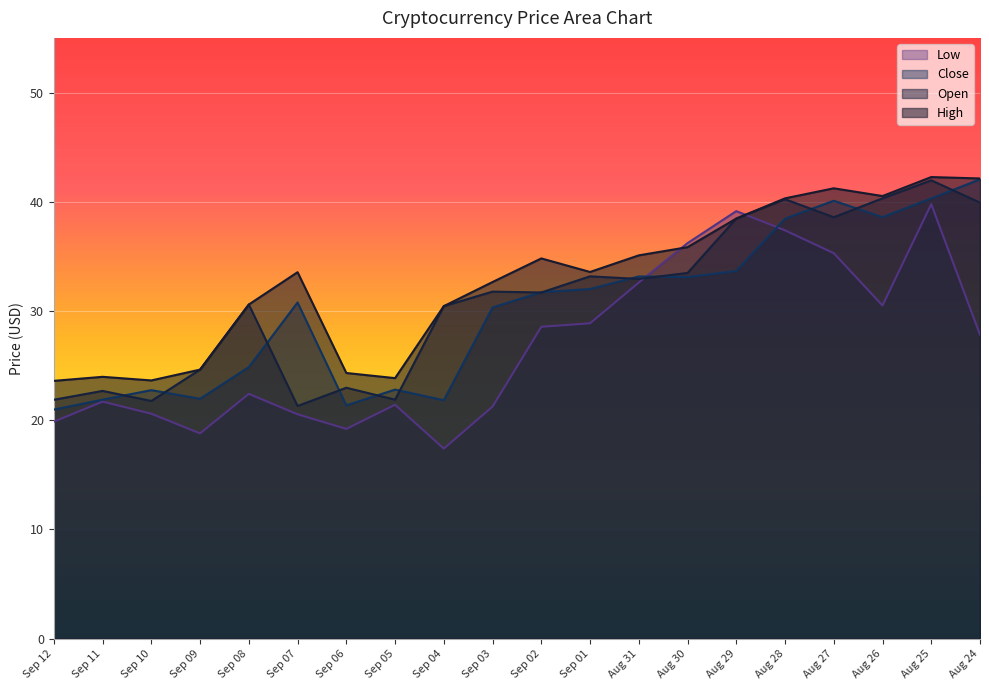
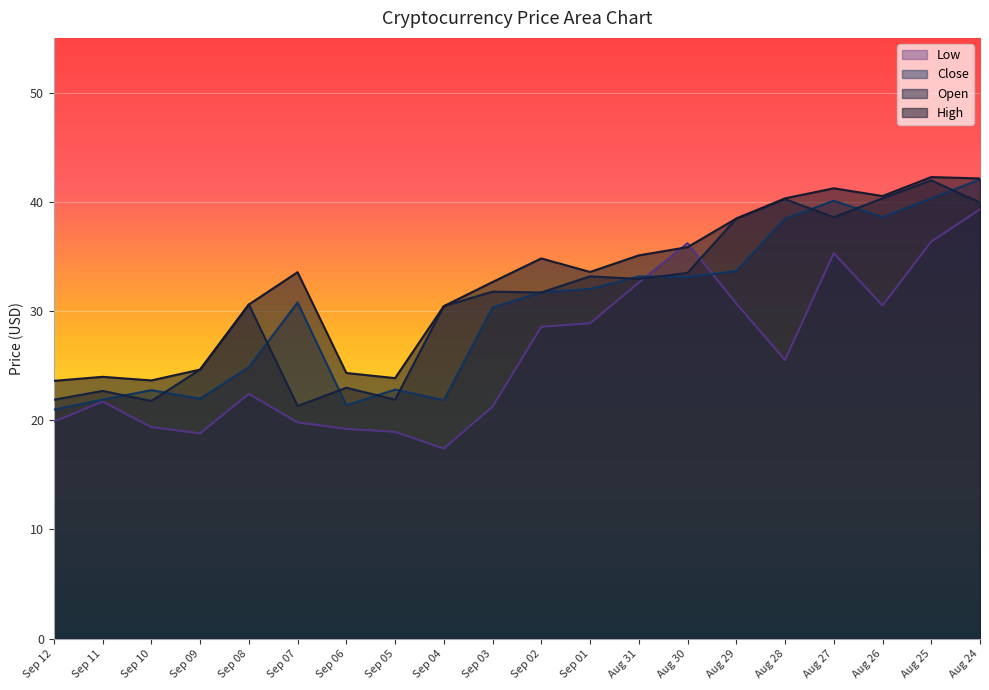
Low, Sep 10: 20.6 -> 19.4
Low, Sep 07: 20.5 -> 19.8
Low, Sep 05: 21.4 -> 18.9
Low, Aug 29: 39.1 -> 30.7
Low, Aug 28: 37.4 -> 25.5
Low, Aug 25: 39.8 -> 36.4
Low, Aug 24: 27.8 -> 39.3
